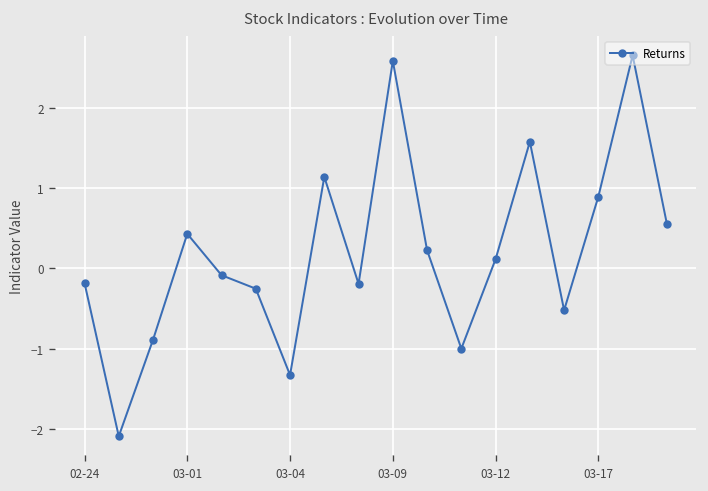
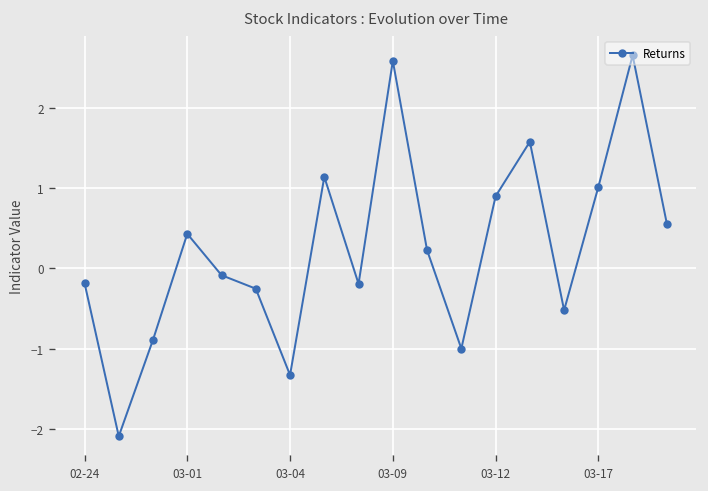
03-12: 0.1 -> 0.9
03-17: 0.9 -> 1.0
